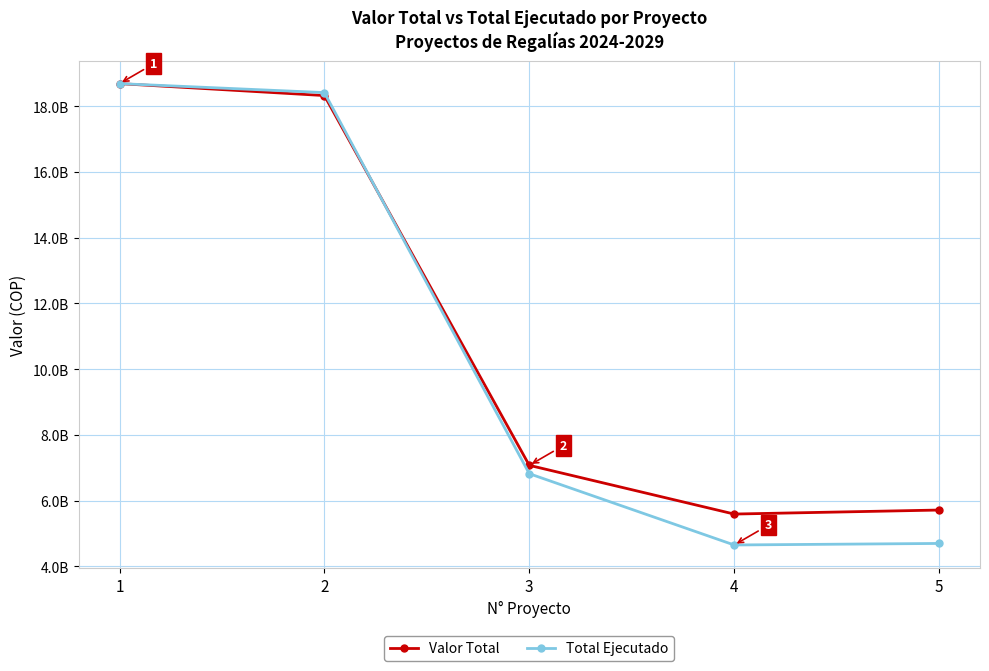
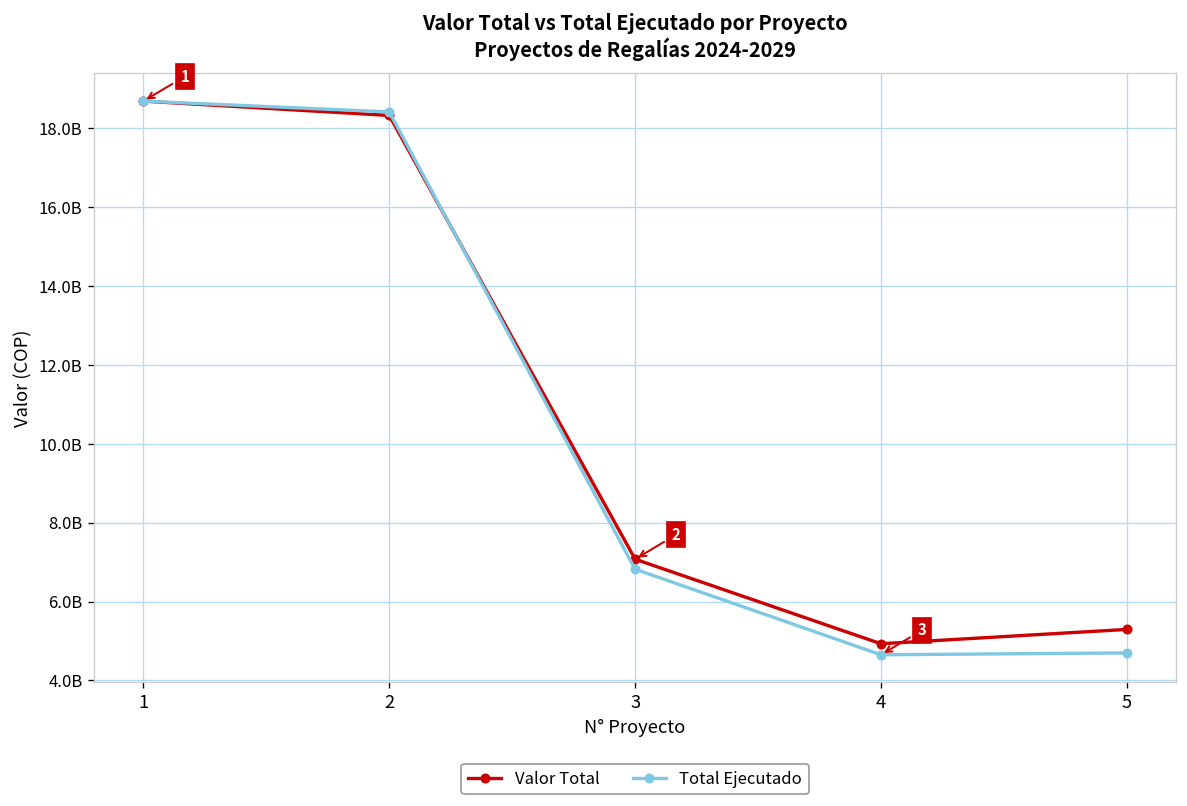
Valor Total, 4: 5600000000 -> 4900000000
Valor Total, 5: 5700000000 -> 5300000000
